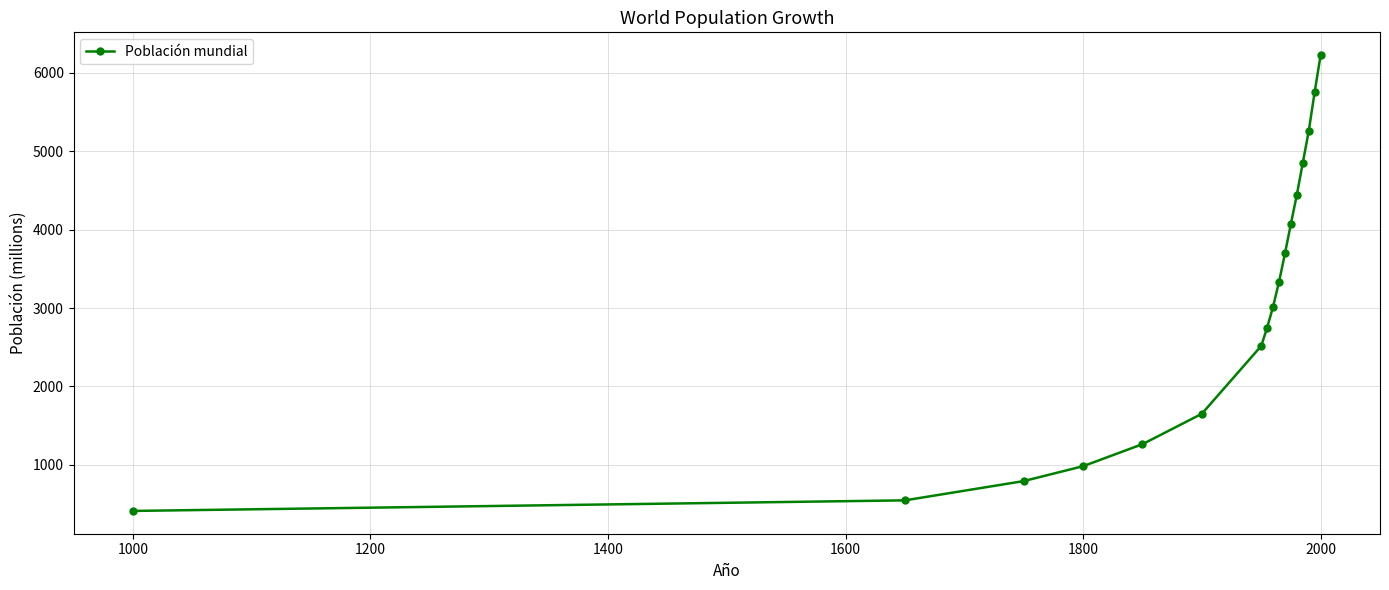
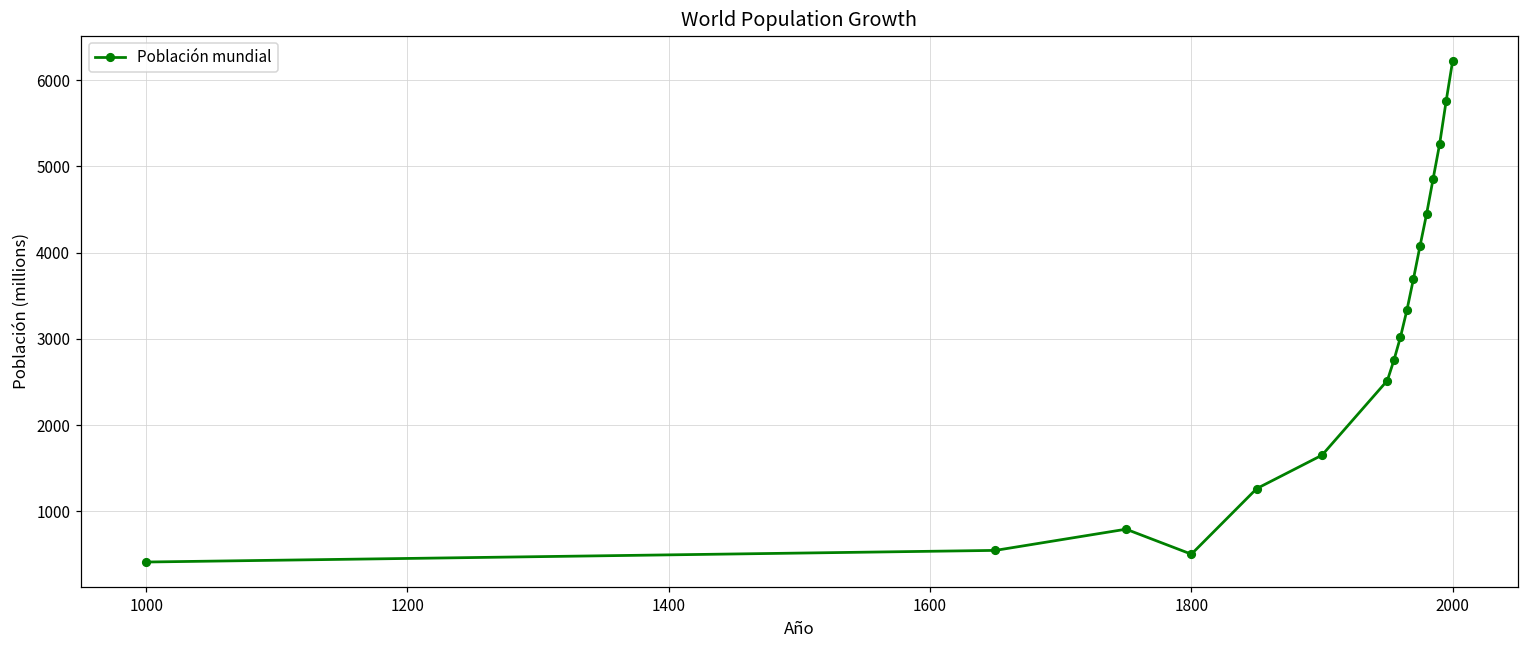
1800: 1000 -> 500
